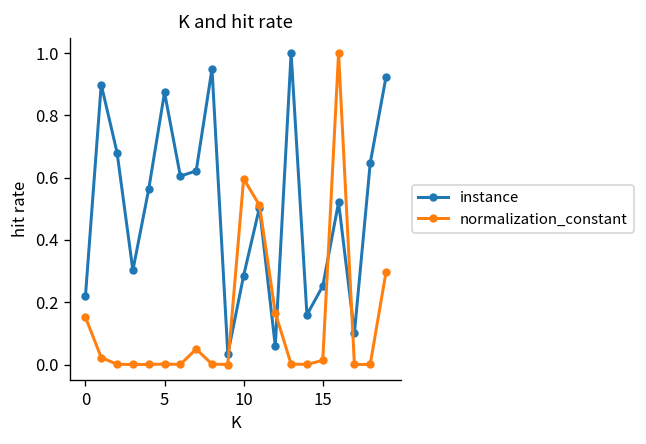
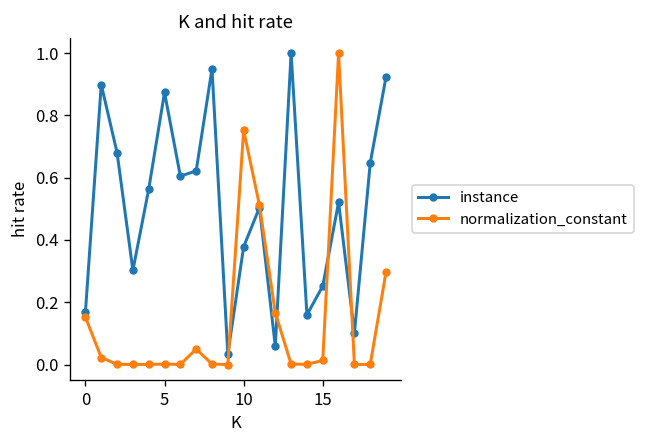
instance, 0: 0.22 -> 0.17
instance, 10: 0.29 -> 0.38
normalization_constant, 10: 0.60 -> 0.75
